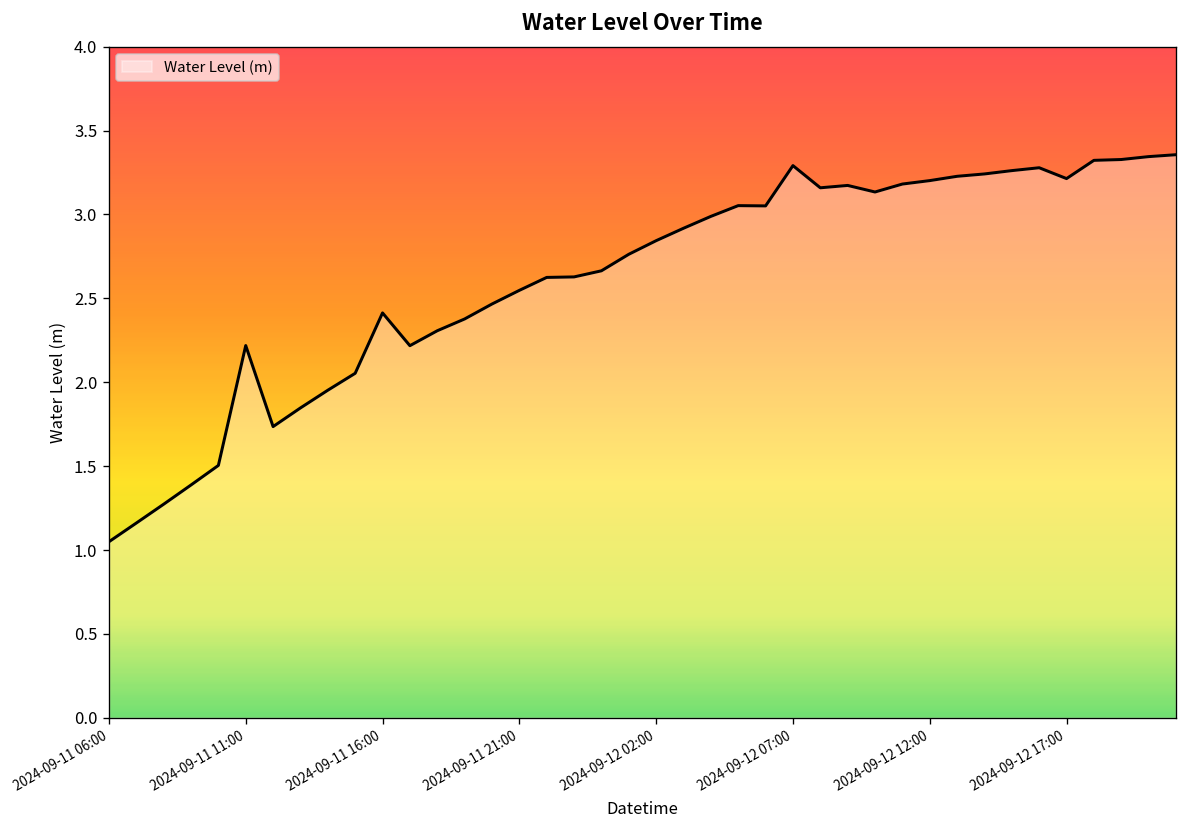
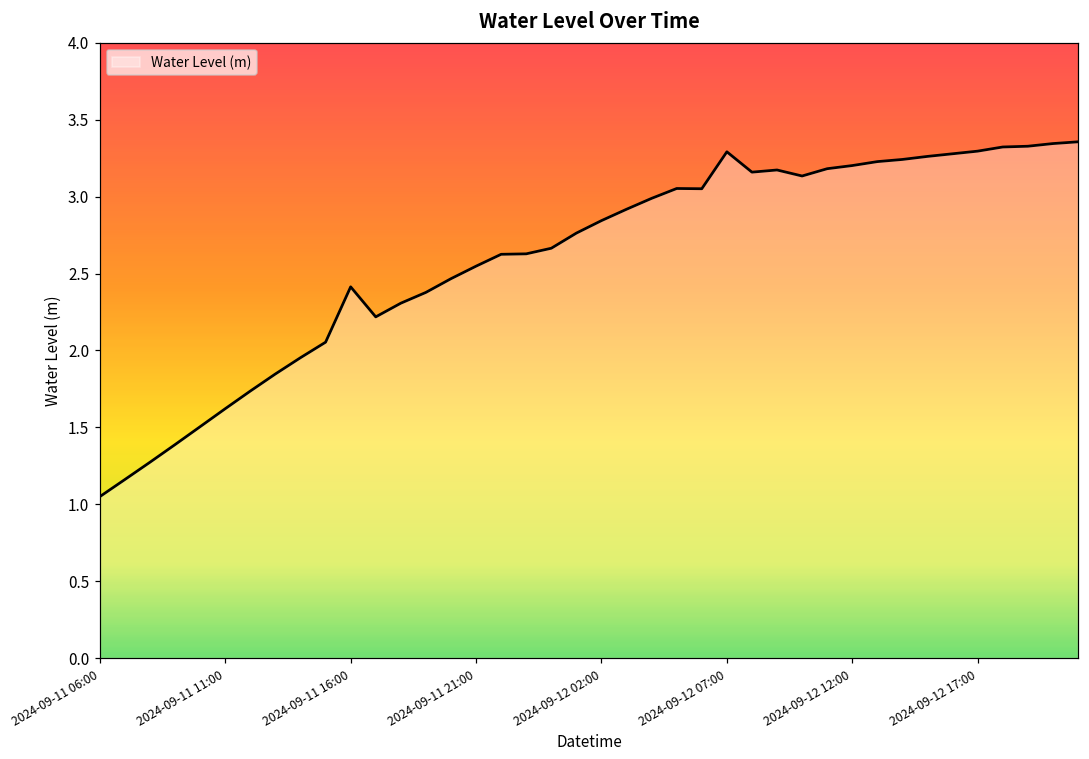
2024-09-11 11:00: 2.22 -> 1.62
2024-09-12 17:00: 3.21 -> 3.30
